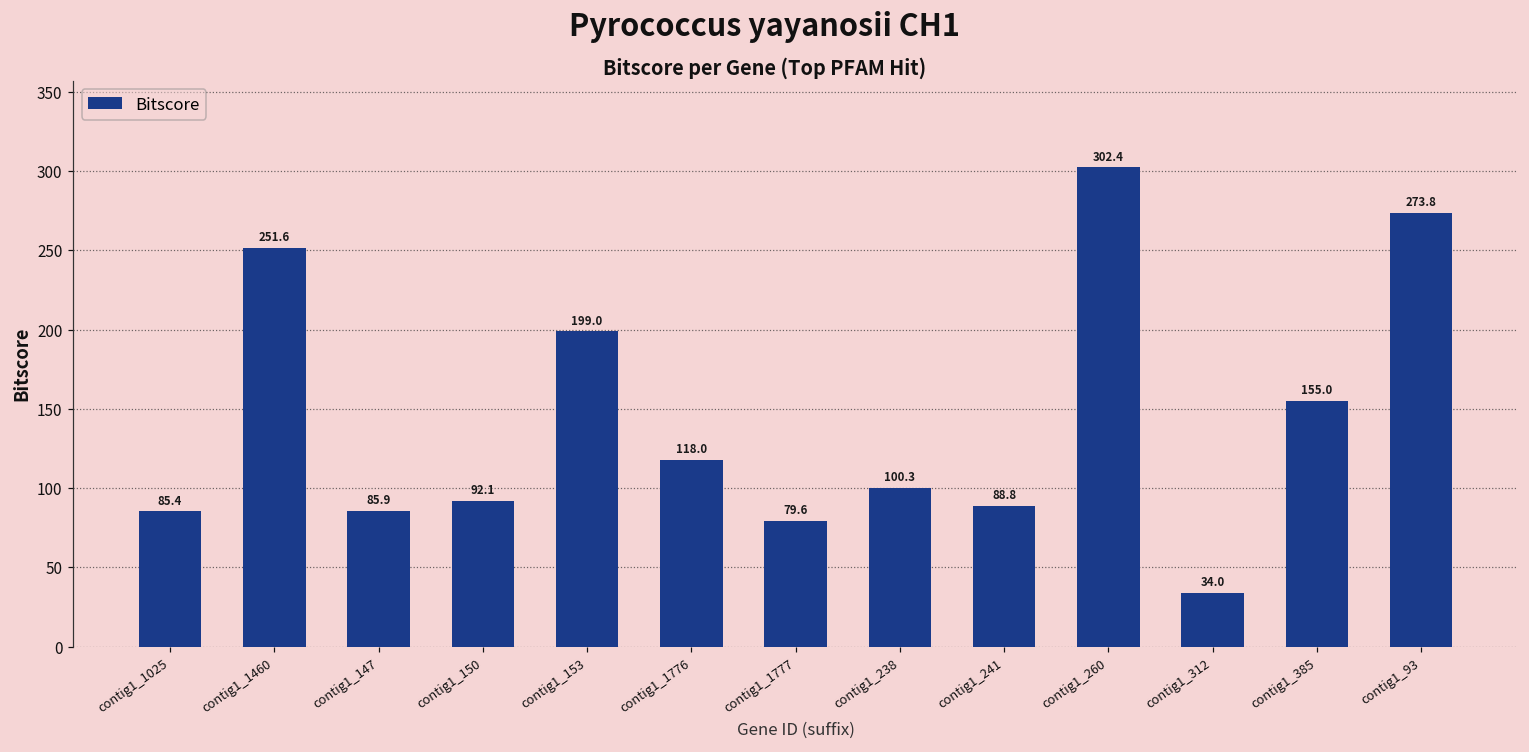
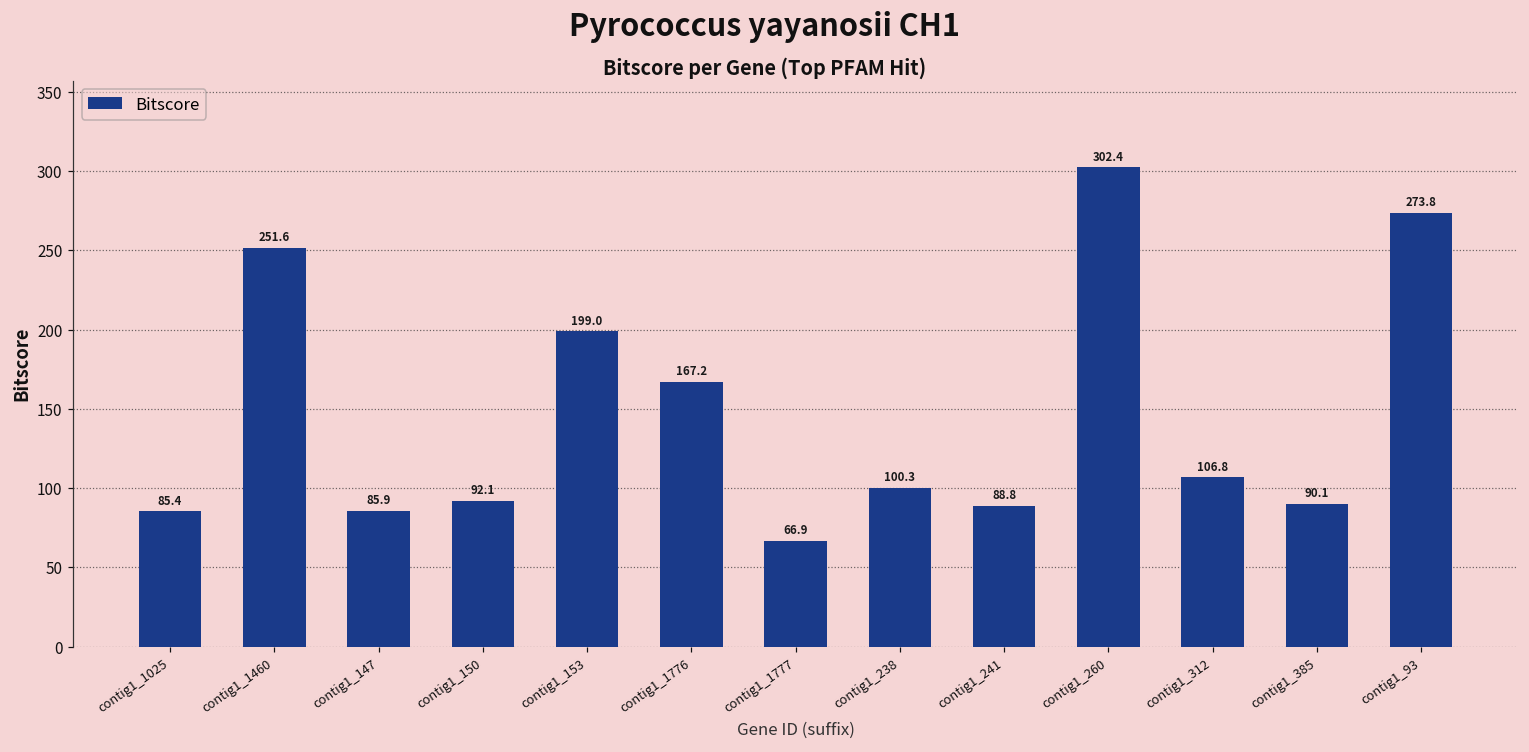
contig1_1776: 118.0 -> 167.2
contig1_1777: 79.6 -> 66.9
contig1_312: 34.0 -> 106.8
contig1_385: 155.0 -> 90.1
